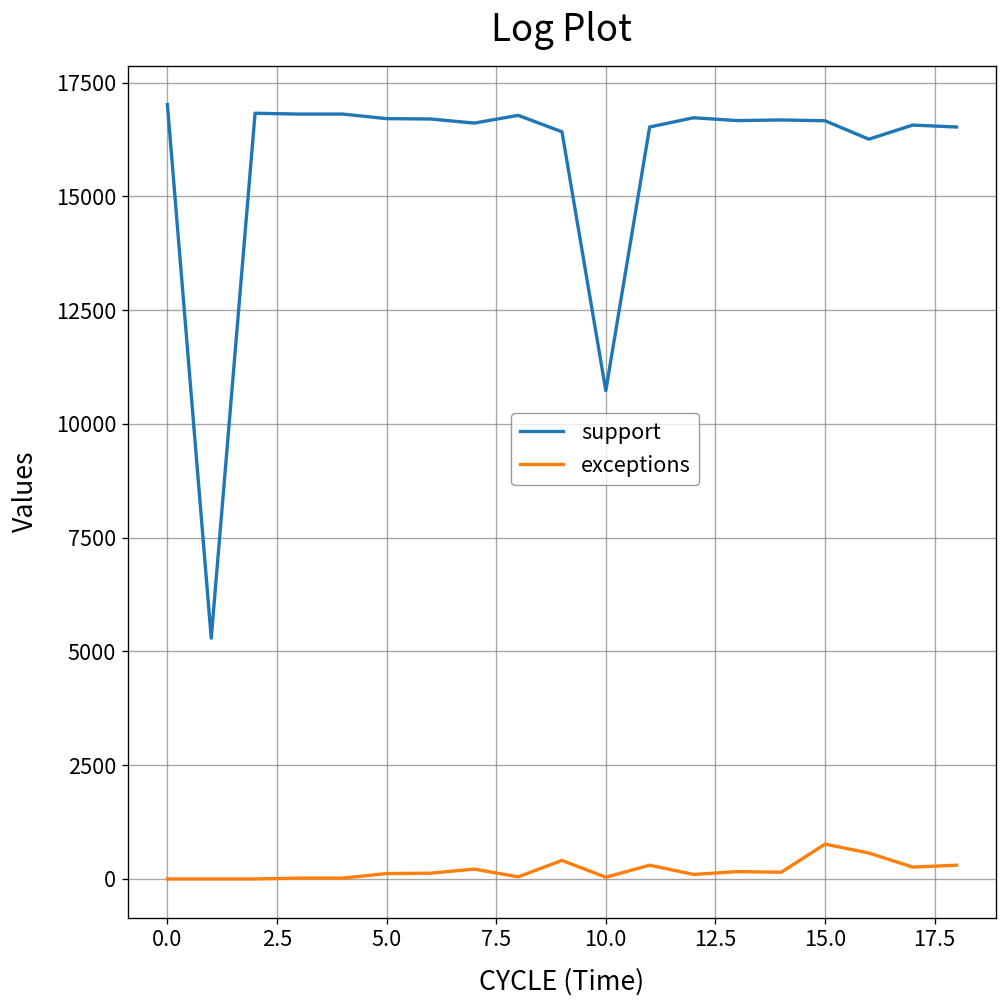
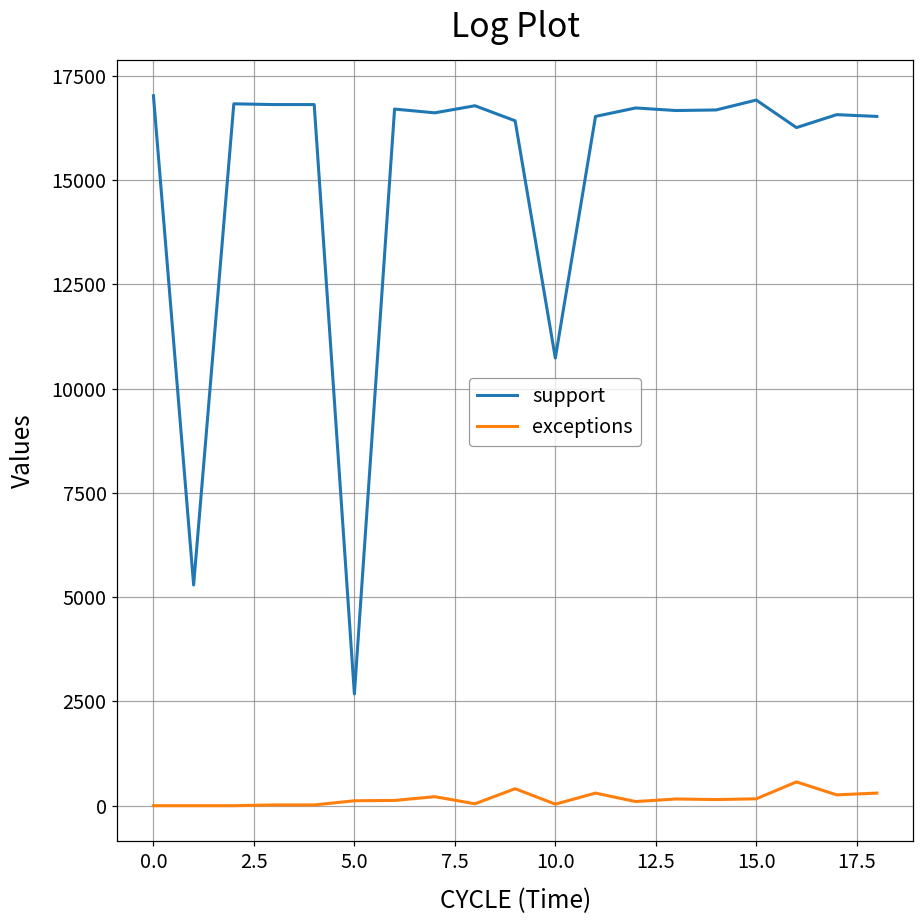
support, 5.0: 16700 -> 2700
support, 15.0: 16700 -> 16900
exceptions, 15.0: 800 -> 200
